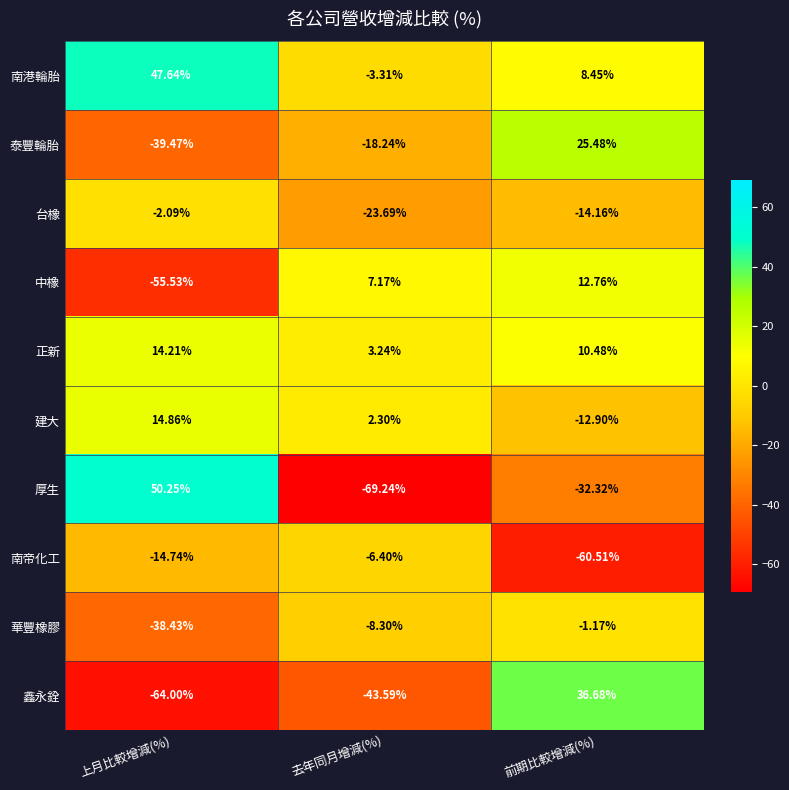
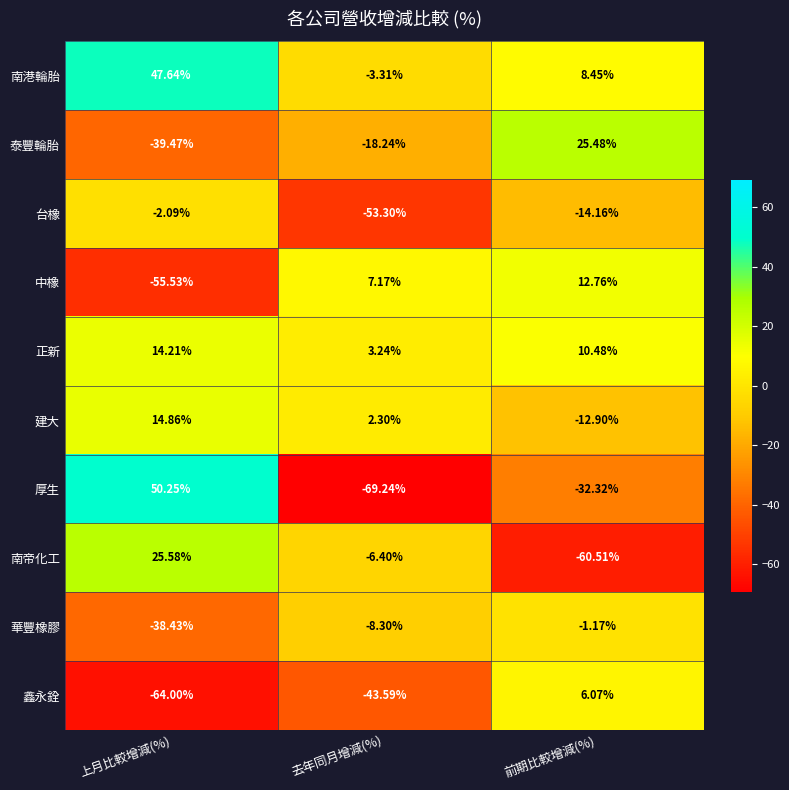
台橡, 去年同月增減(%): -23.69% -> -53.30%
南帝化工, 上月比較增減(%): -14.74% -> 25.58%
鑫永銓, 前期比較增減(%): 36.68% -> 6.07%
